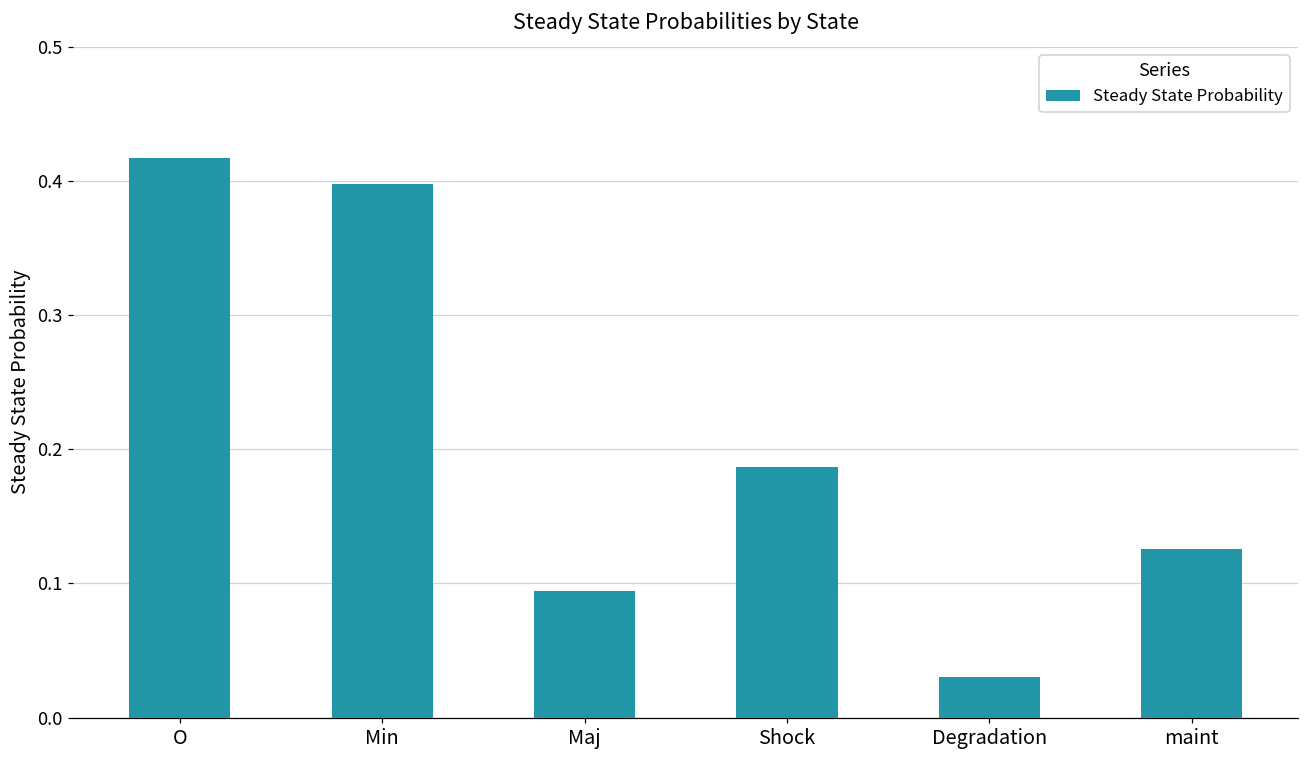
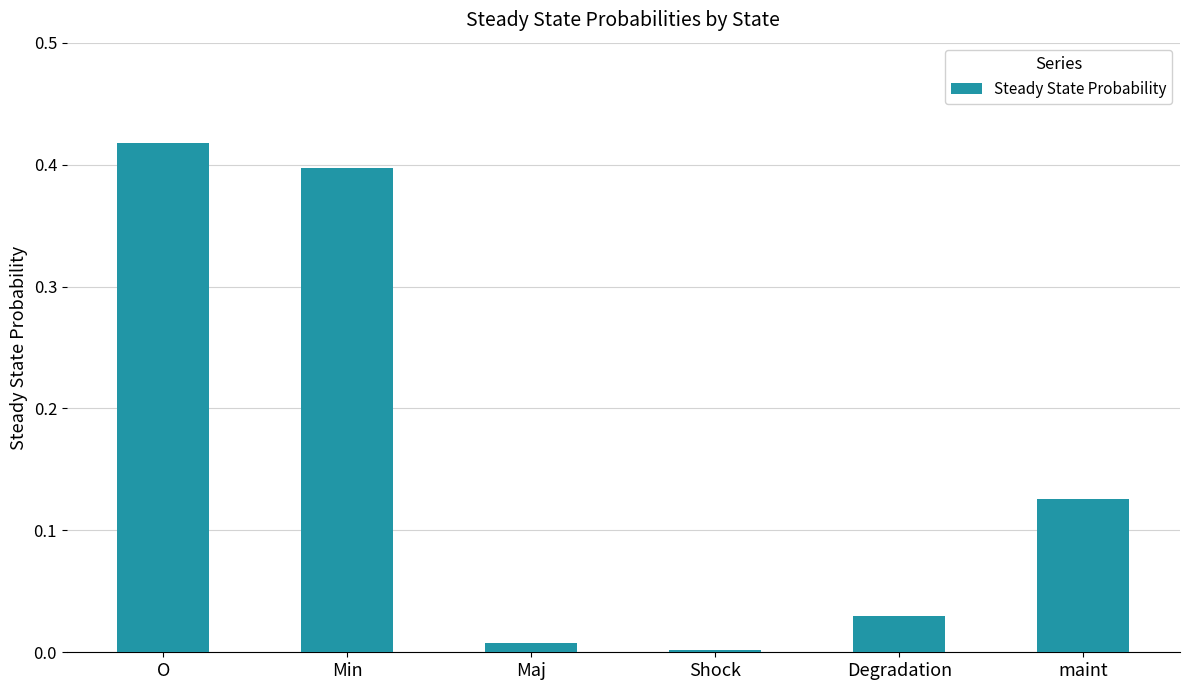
Maj: 0.094 -> 0.008
Shock: 0.187 -> 0.002
